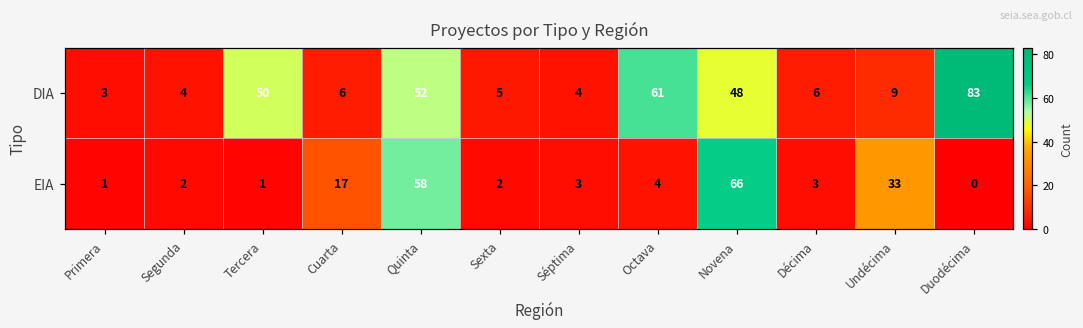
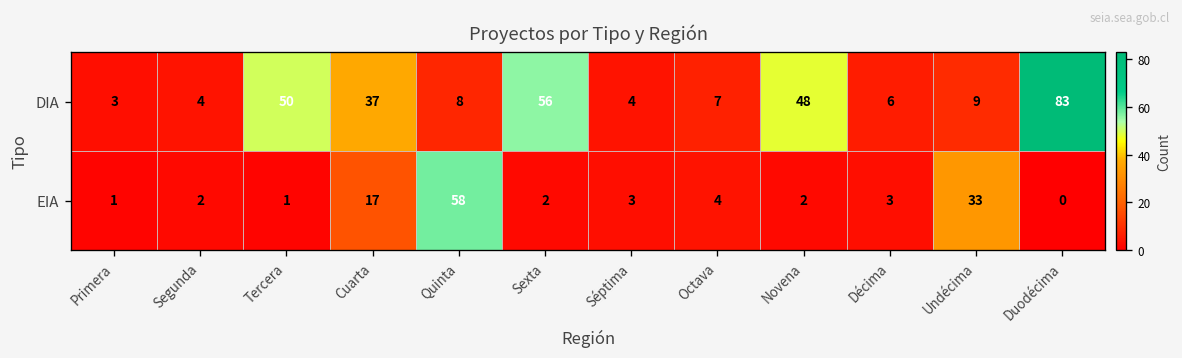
DIA, Cuarta: 6 -> 37
DIA, Quinta: 52 -> 8
DIA, Sexta: 5 -> 56
DIA, Octava: 61 -> 7
EIA, Novena: 66 -> 2
